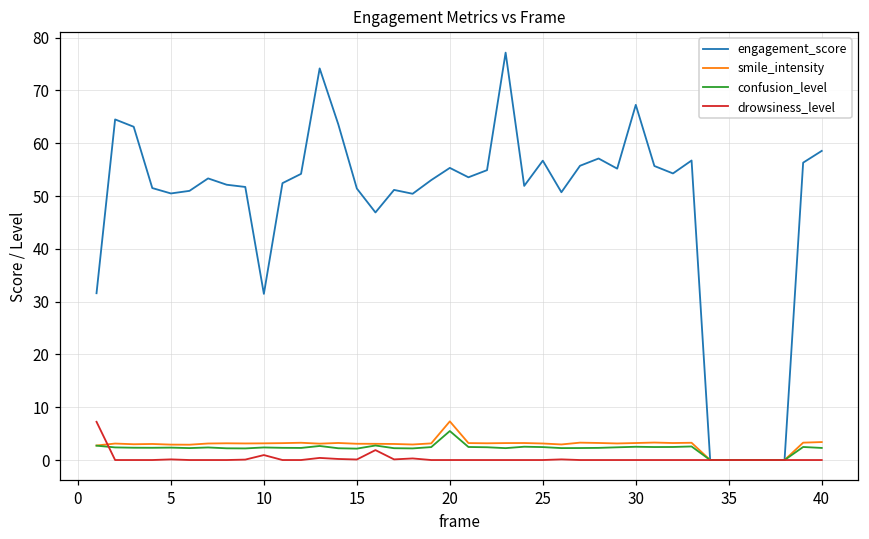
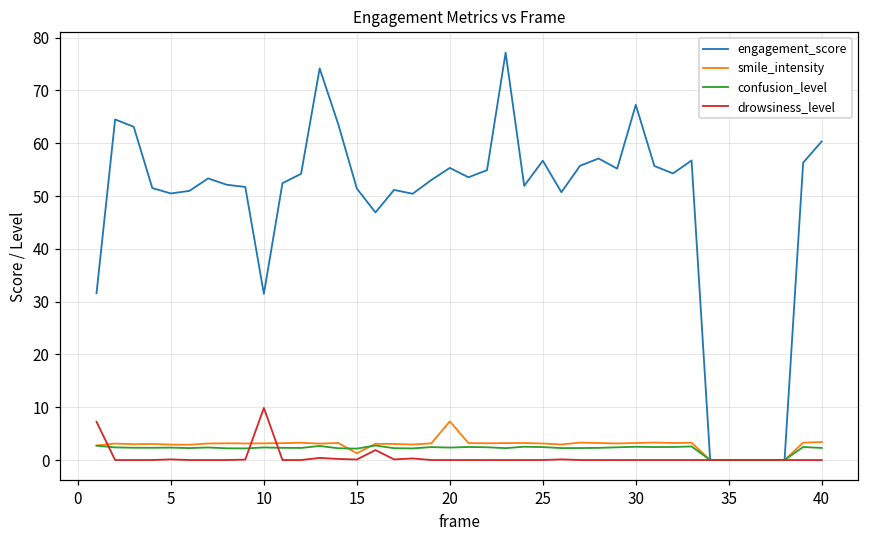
drowsiness_level, 10: 1 -> 10
smile_intensity, 15: 3 -> 1
confusion_level, 20: 5 -> 2
engagement_score, 40: 59 -> 60
